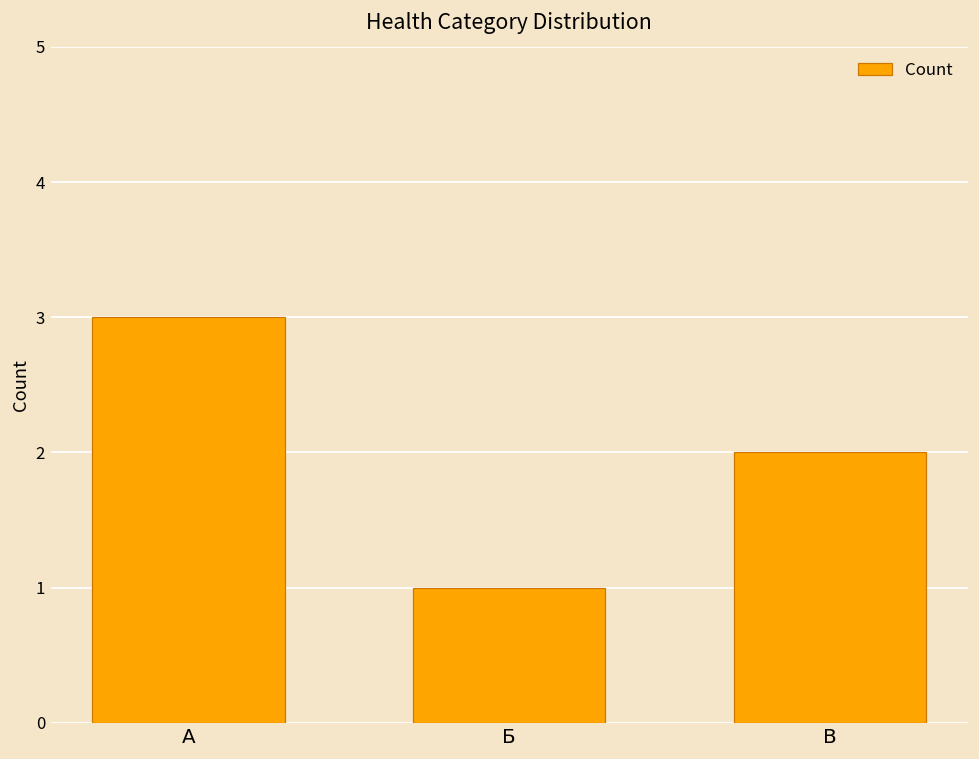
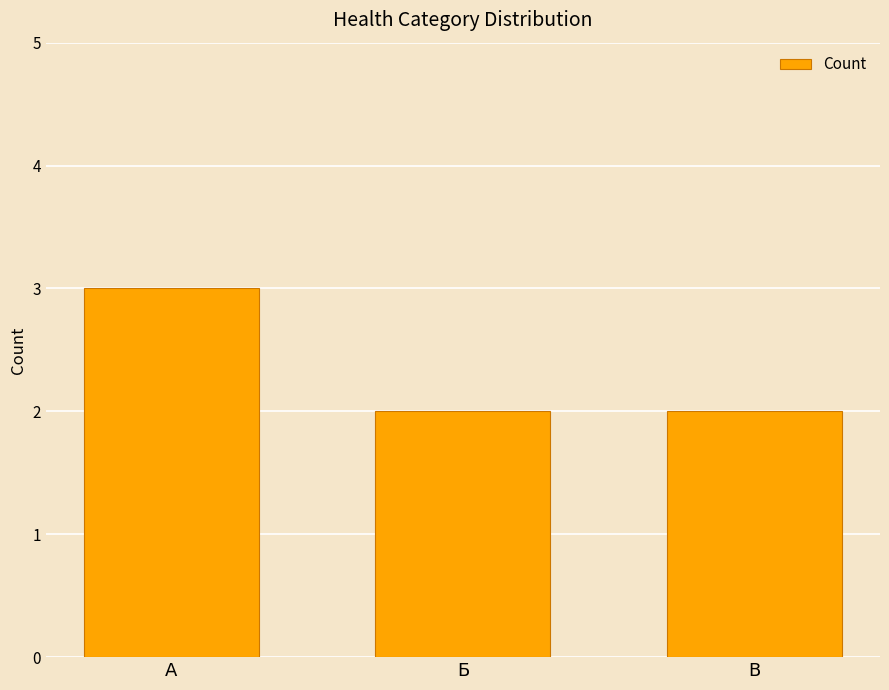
Б: 1 -> 2
